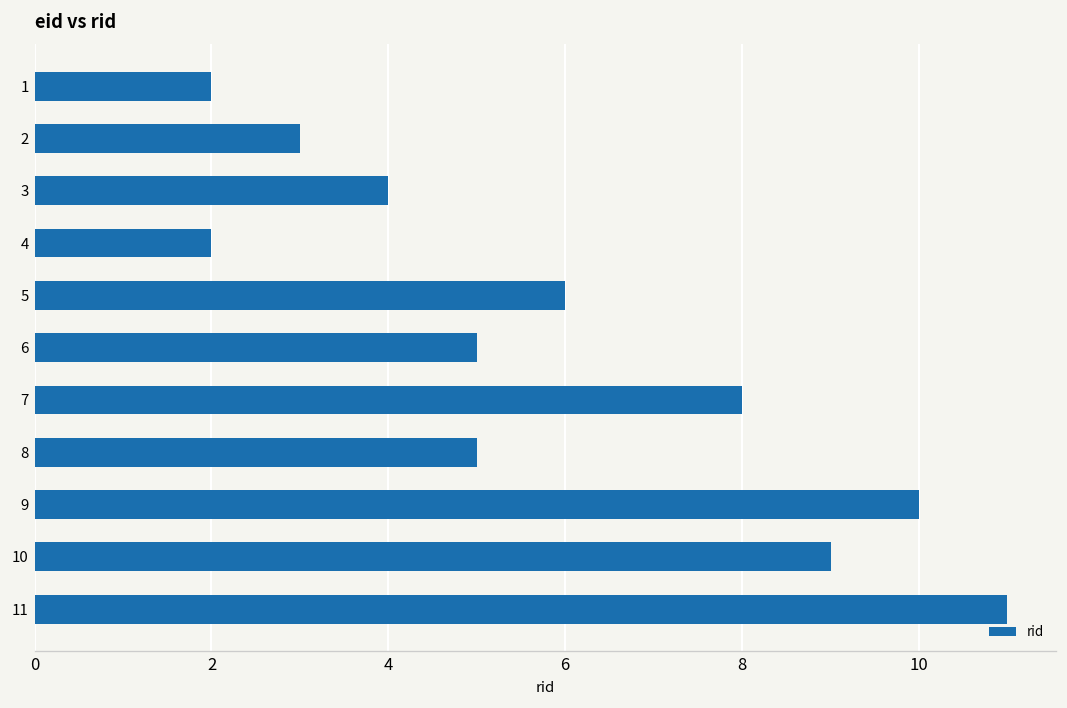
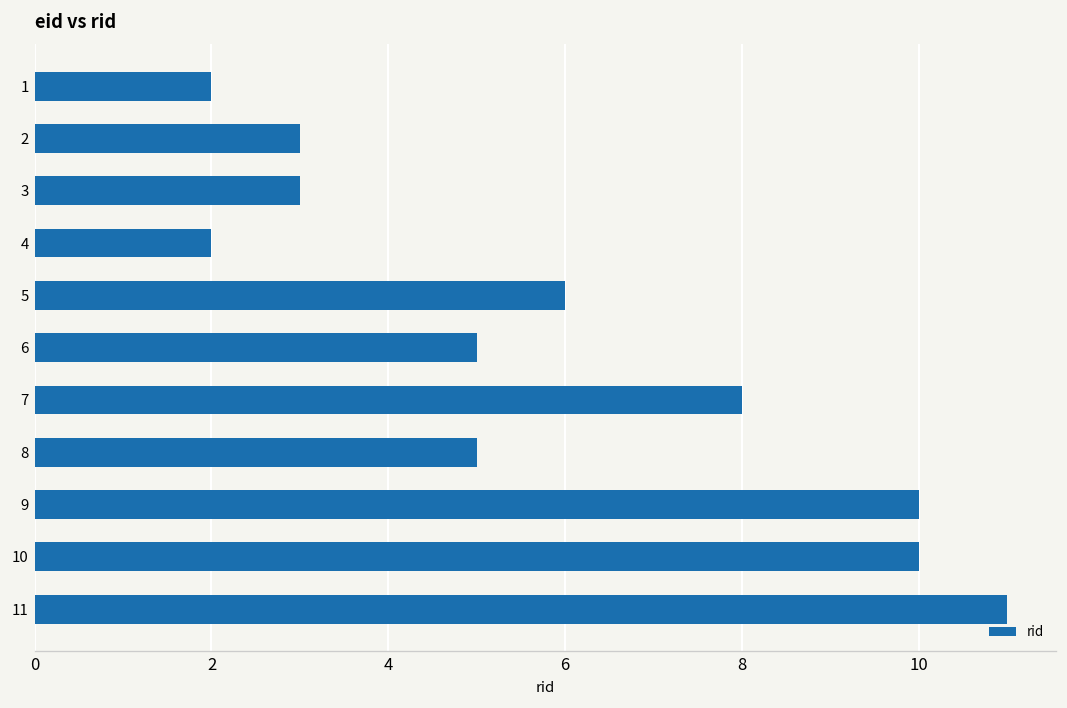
3: 4 -> 3
10: 9 -> 10
